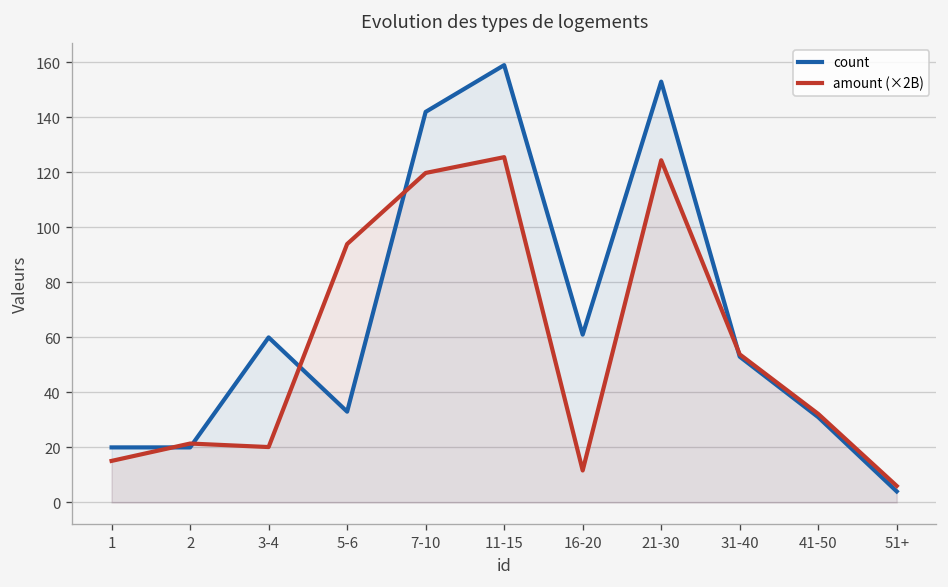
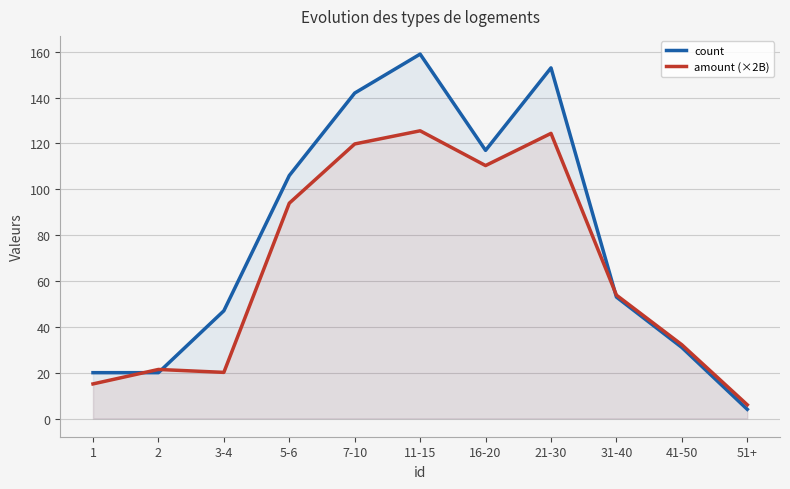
count, 3-4: 60 -> 47
count, 5-6: 33 -> 106
count, 16-20: 61 -> 117
amount (×2B), 16-20: 12 -> 110
